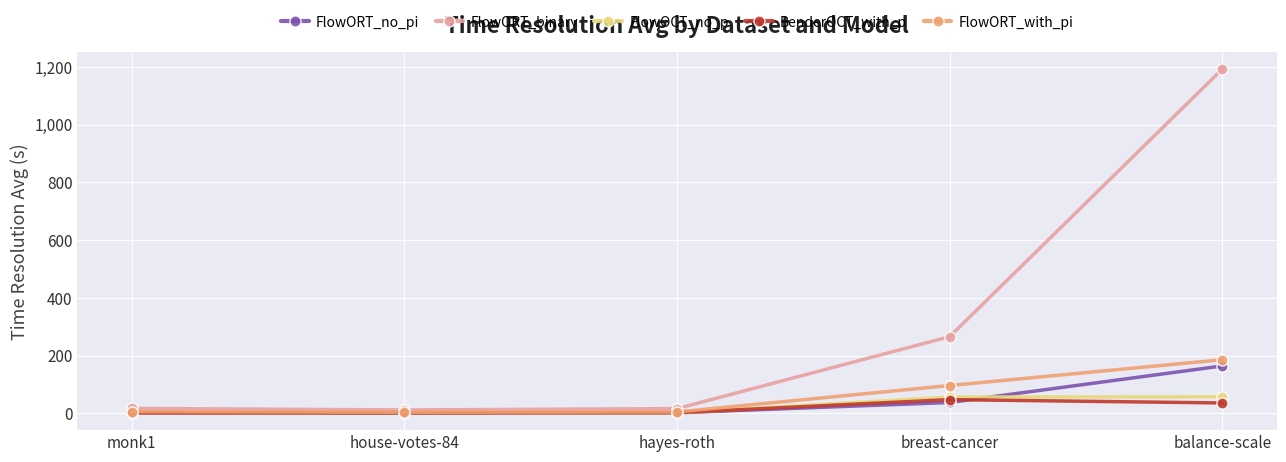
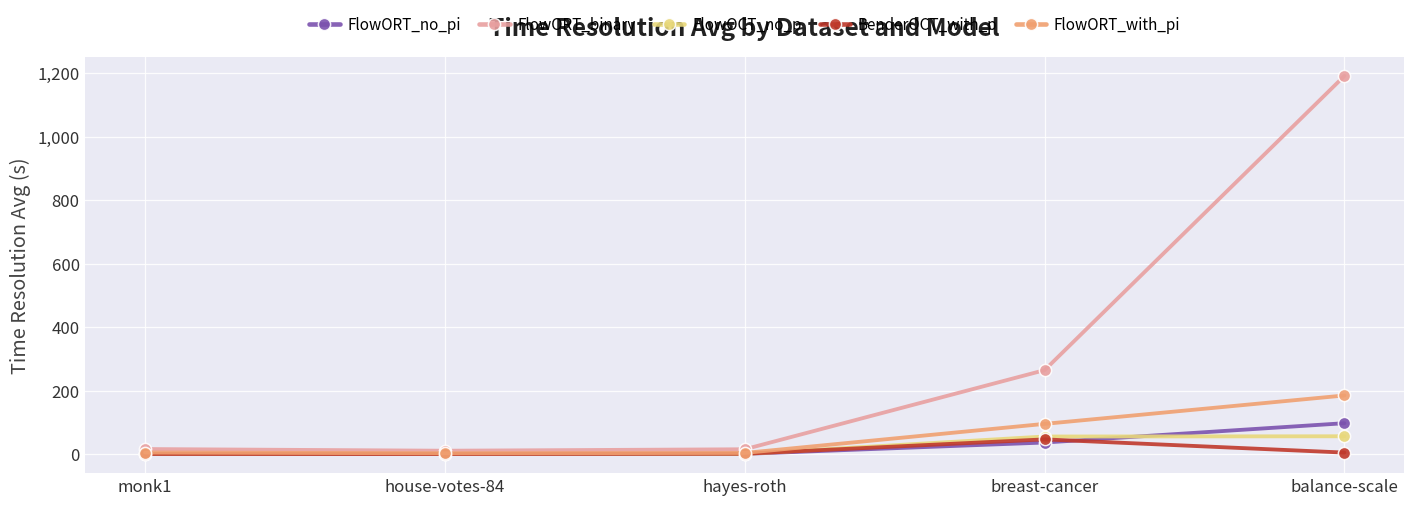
FlowORT_no_pi, balance-scale: 160 -> 100
BenderOCT_with_p, balance-scale: 40 -> 10
